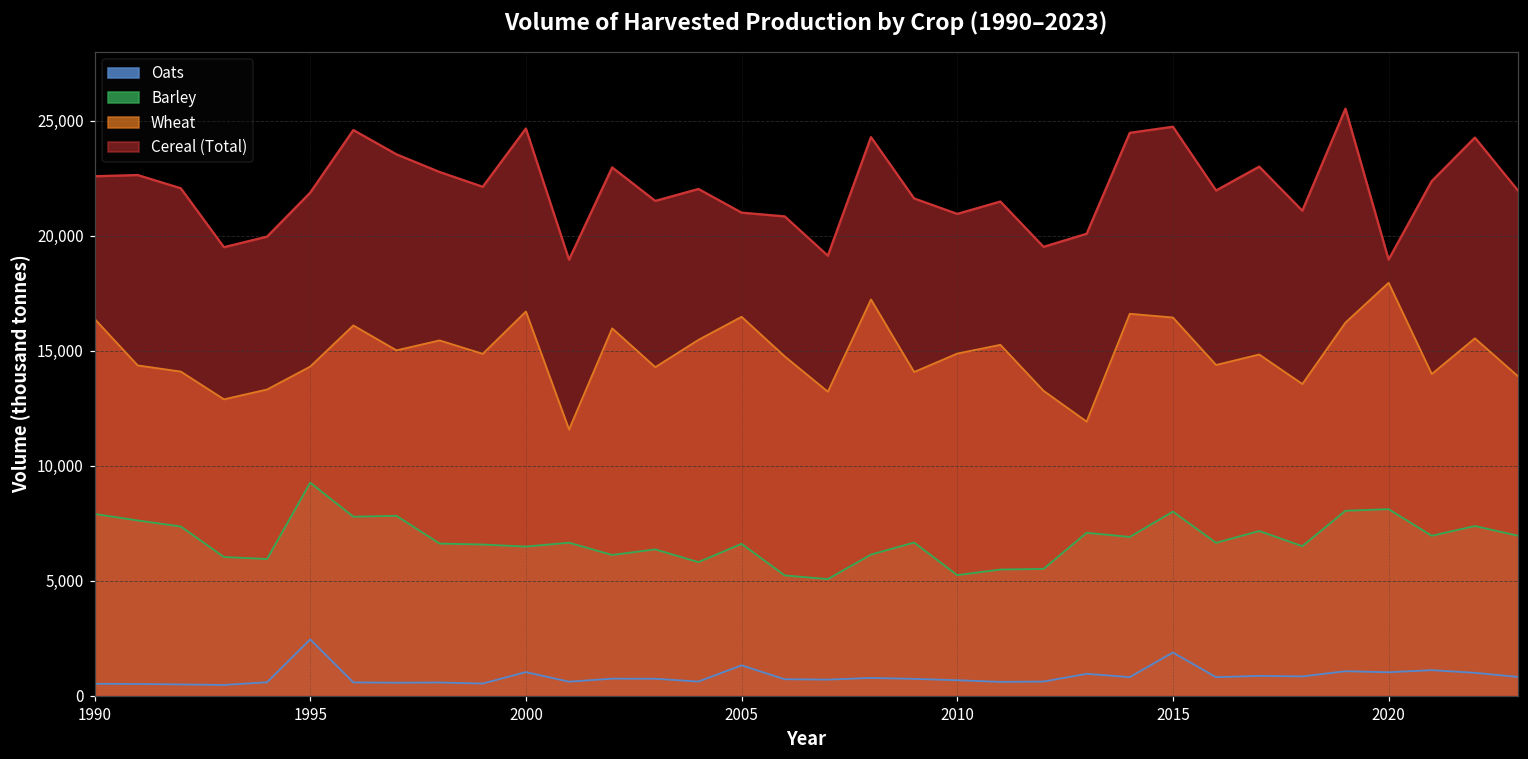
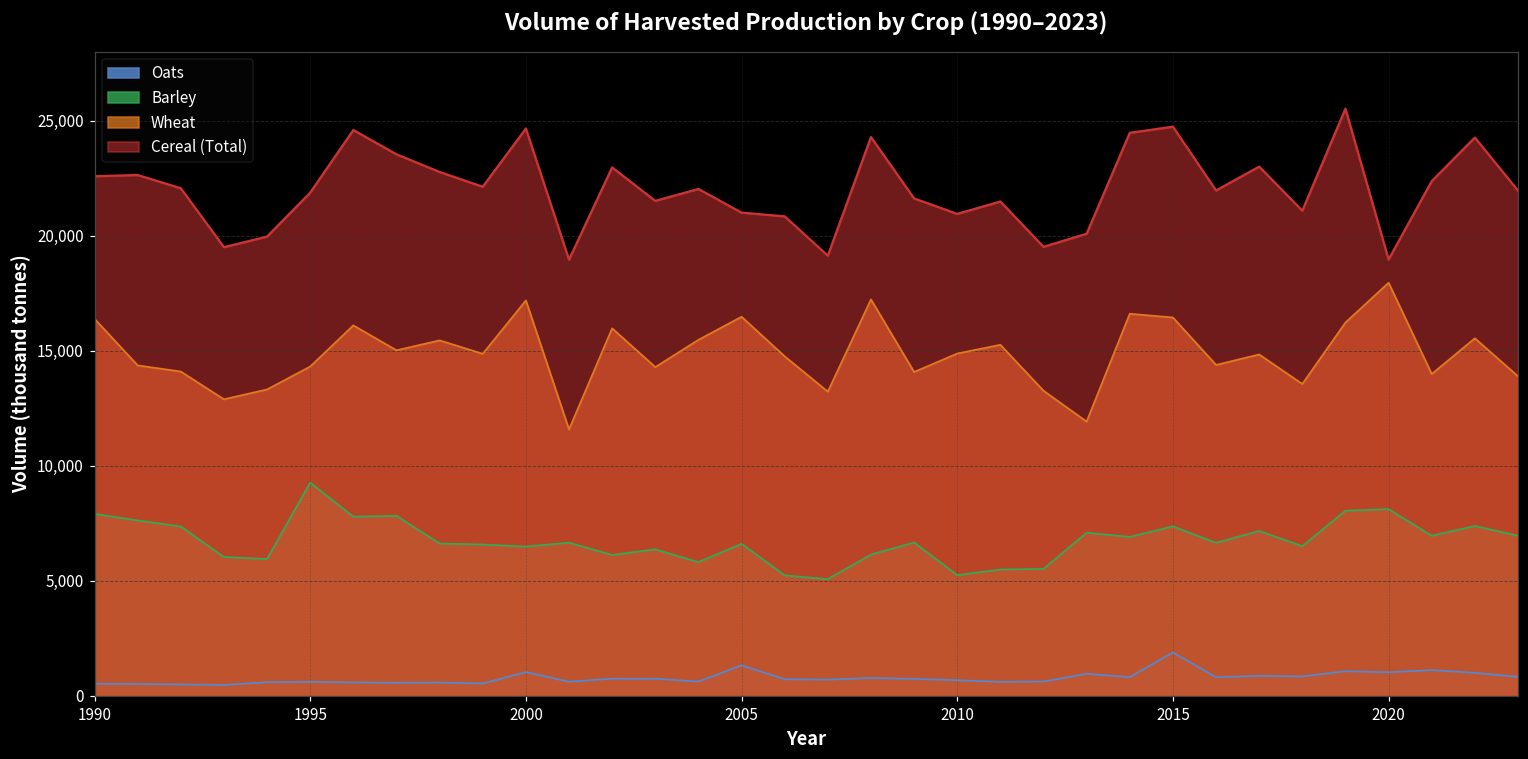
Oats, 1995: 2,500 -> 600
Wheat, 2000: 16,700 -> 17,200
Barley, 2015: 8,000 -> 7,400
